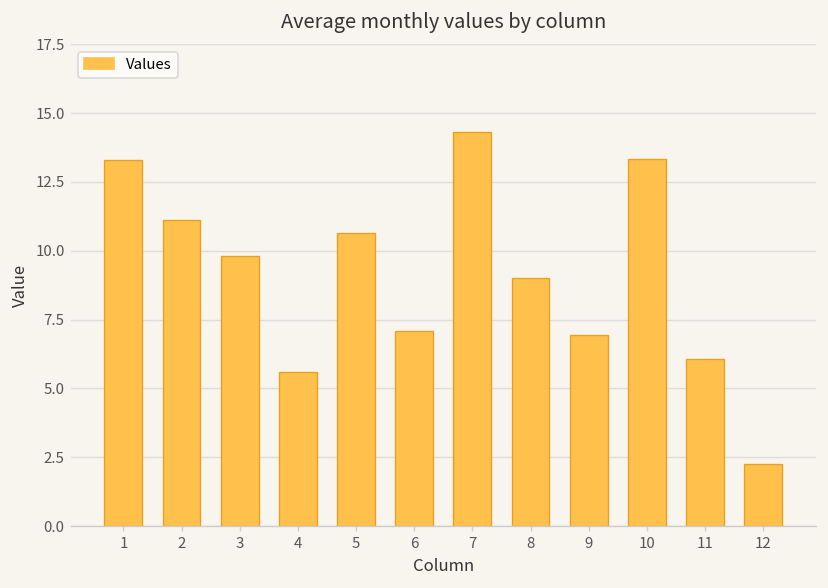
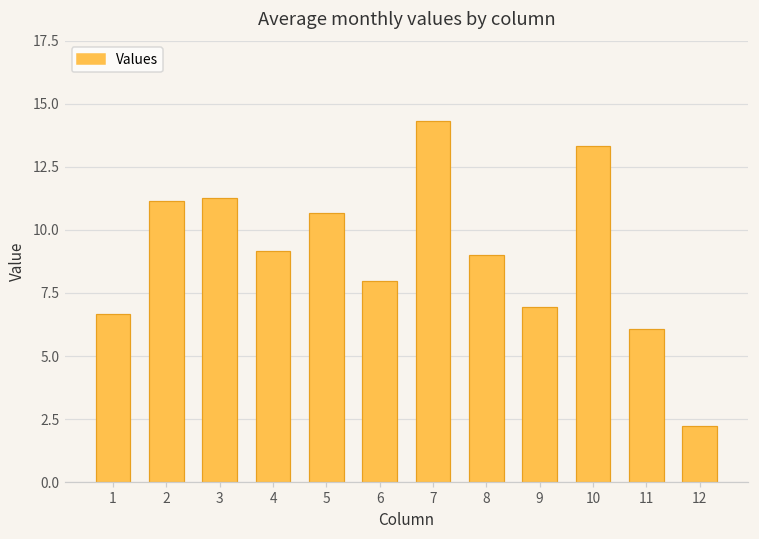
1: 13.3 -> 6.7
3: 9.8 -> 11.3
4: 5.6 -> 9.2
6: 7.1 -> 8.0
